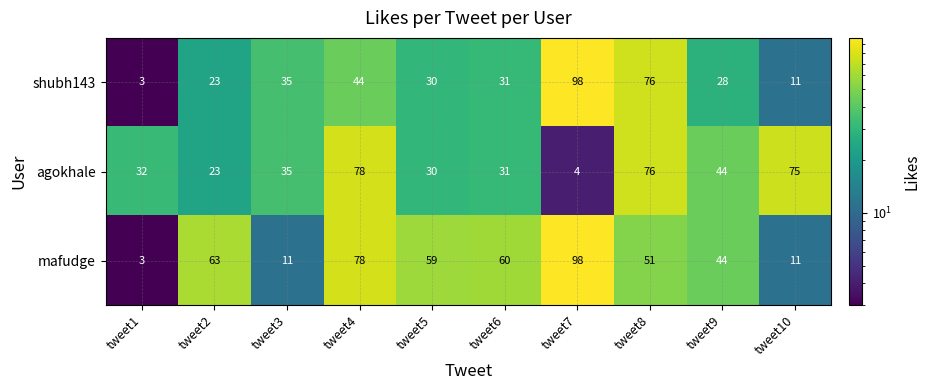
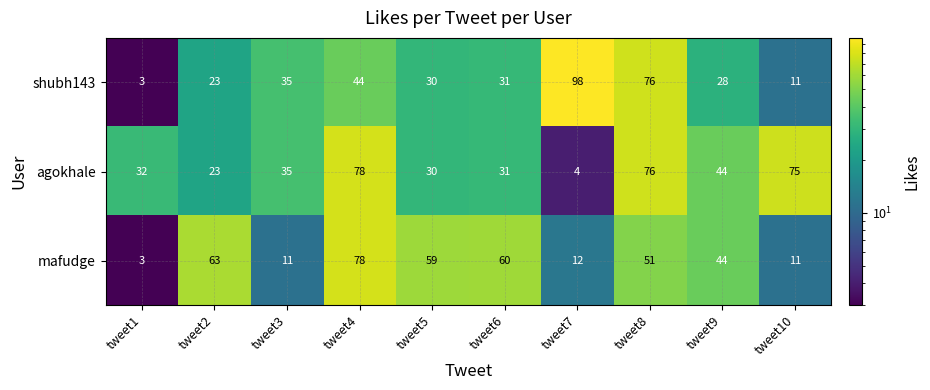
mafudge, tweet7: 98 -> 12
